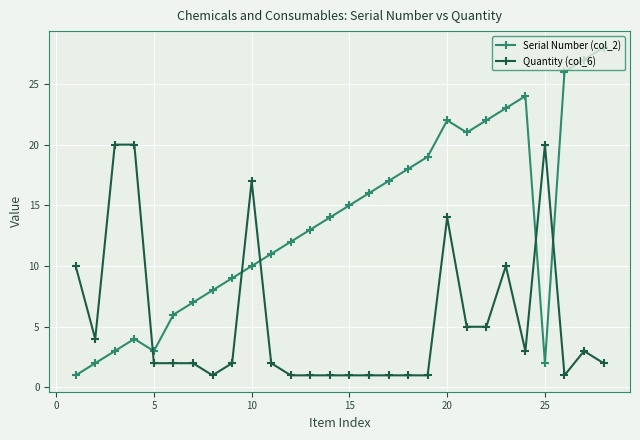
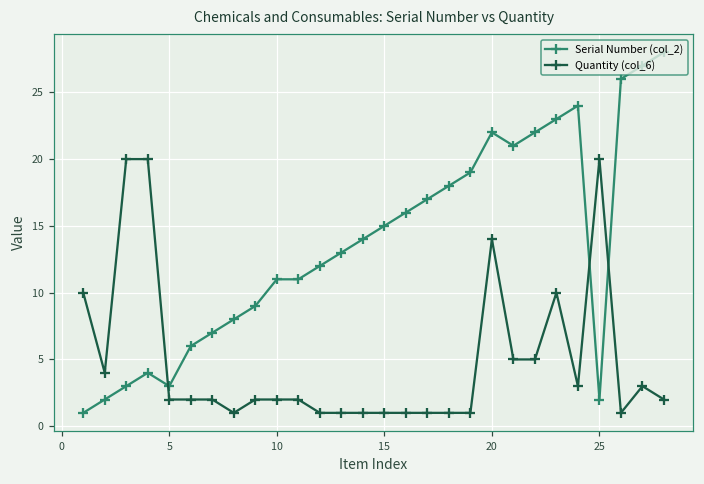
Serial Number (col_2), 10: 10 -> 11
Quantity (col_6), 10: 17 -> 2
